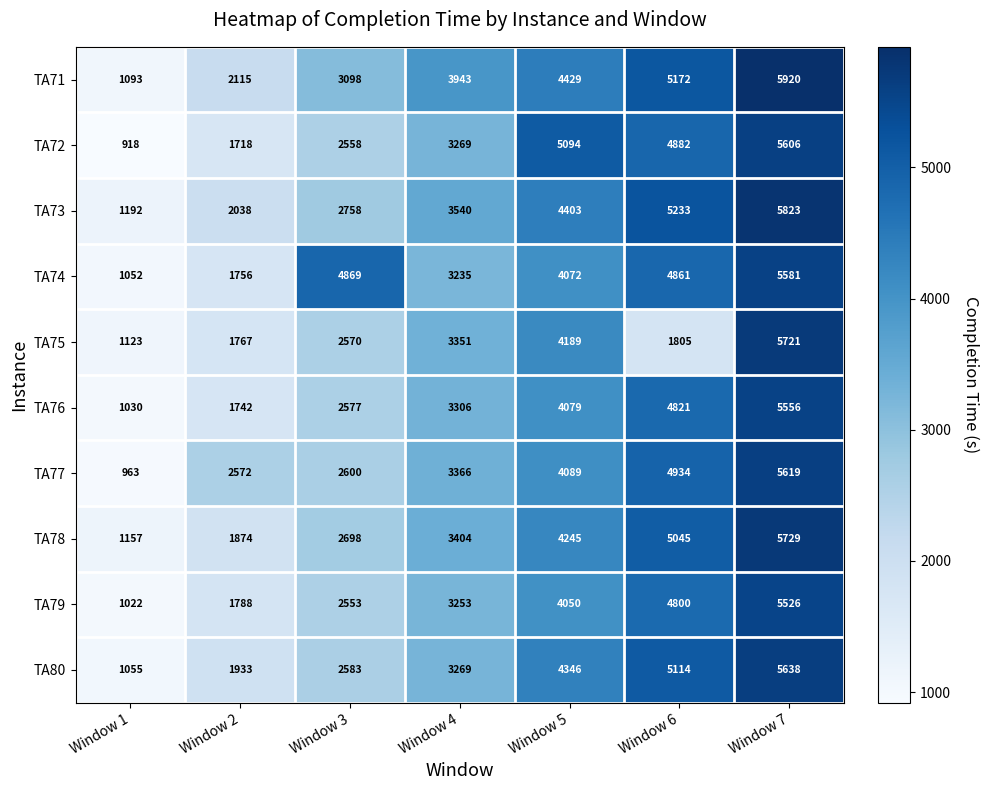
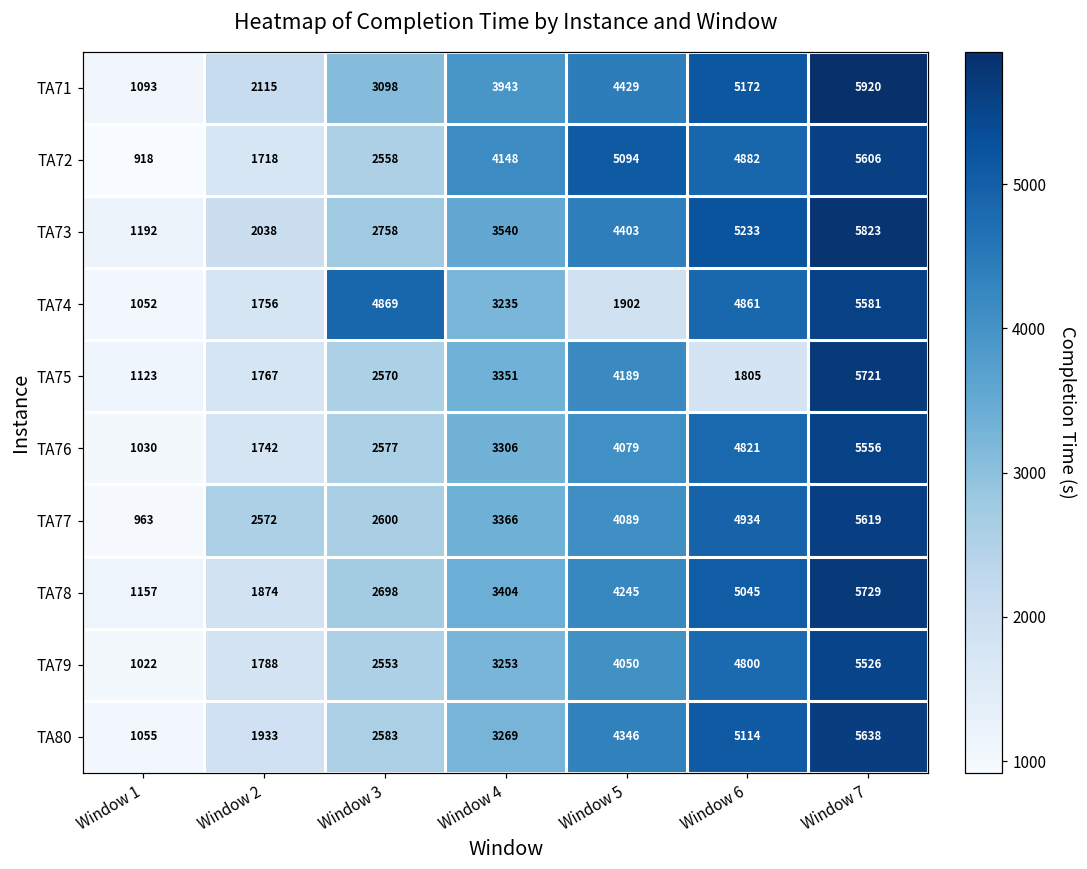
TA72, Window 4: 3269 -> 4148
TA74, Window 5: 4072 -> 1902
